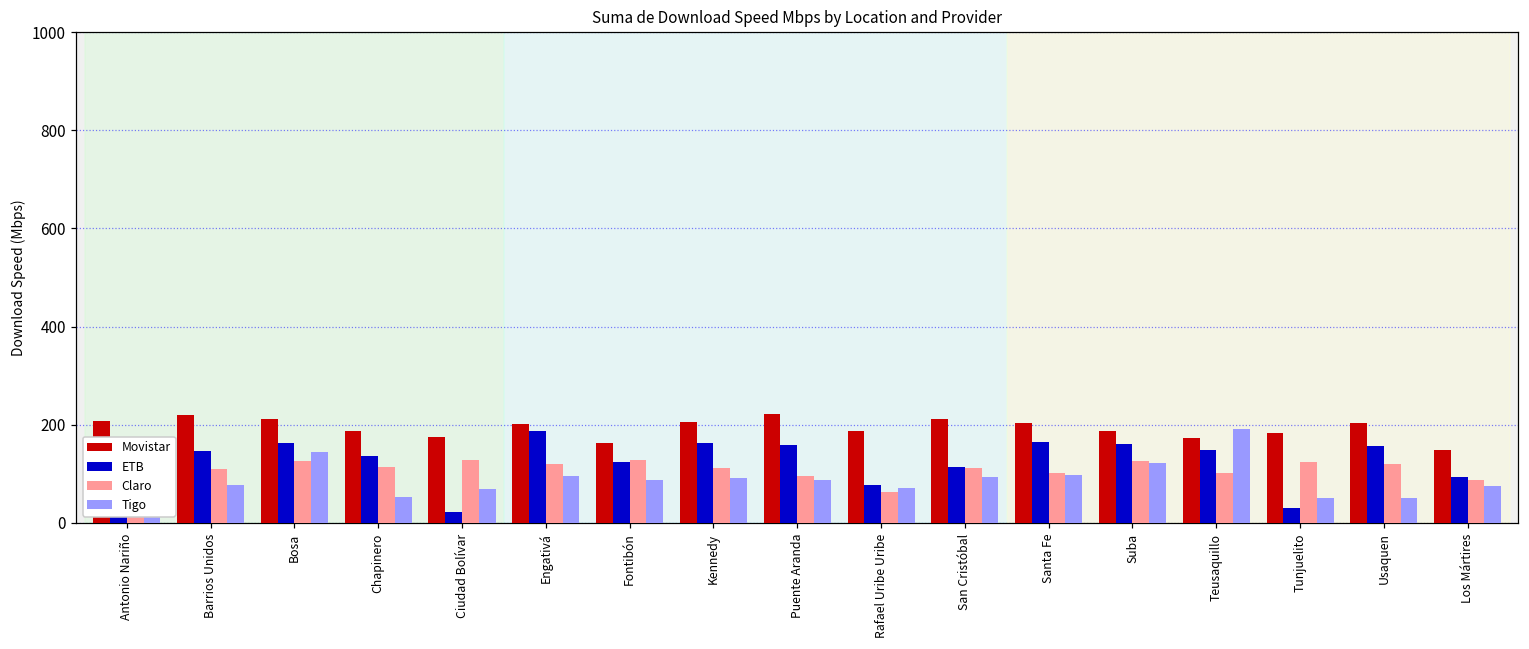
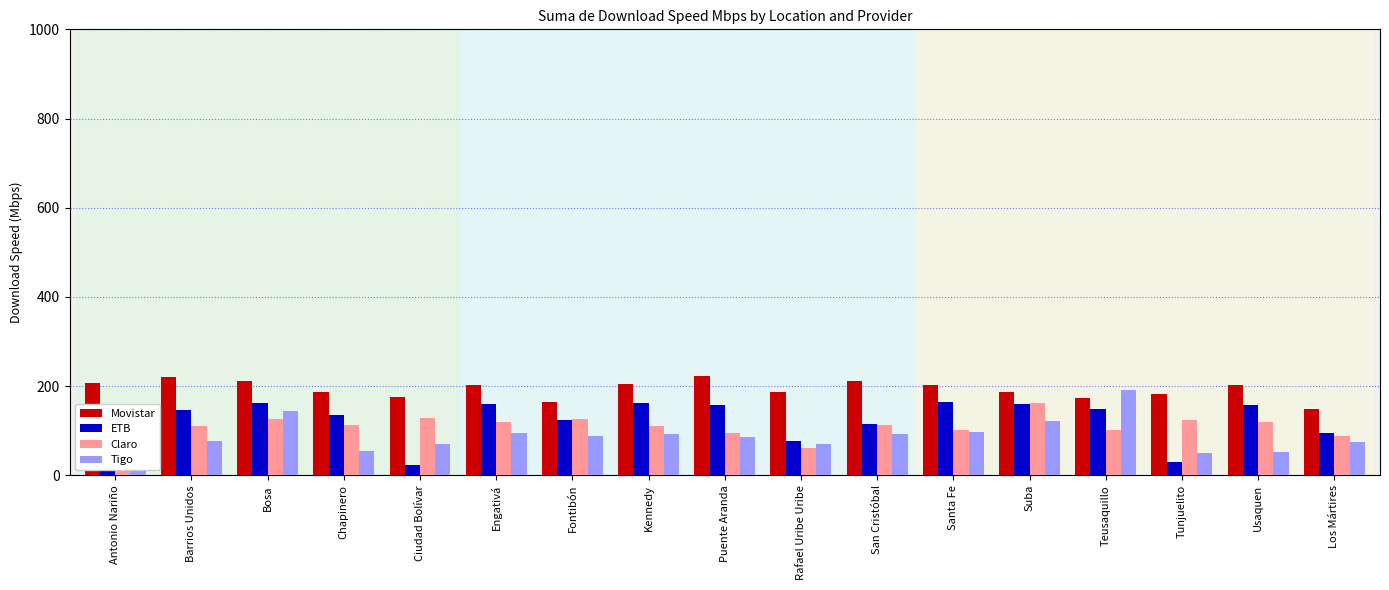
ETB, Engativá: 190 -> 160
Claro, Suba: 130 -> 160
